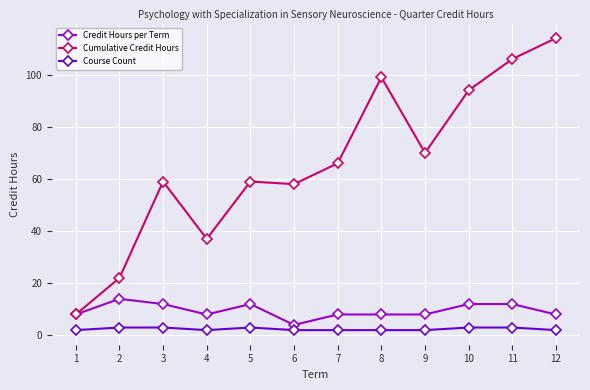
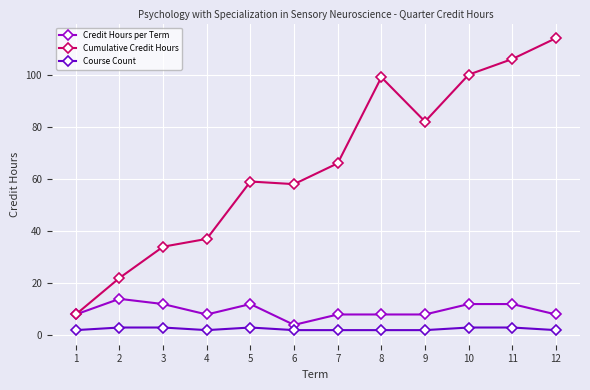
Cumulative Credit Hours, 3: 59 -> 34
Cumulative Credit Hours, 9: 70 -> 82
Cumulative Credit Hours, 10: 94 -> 100
